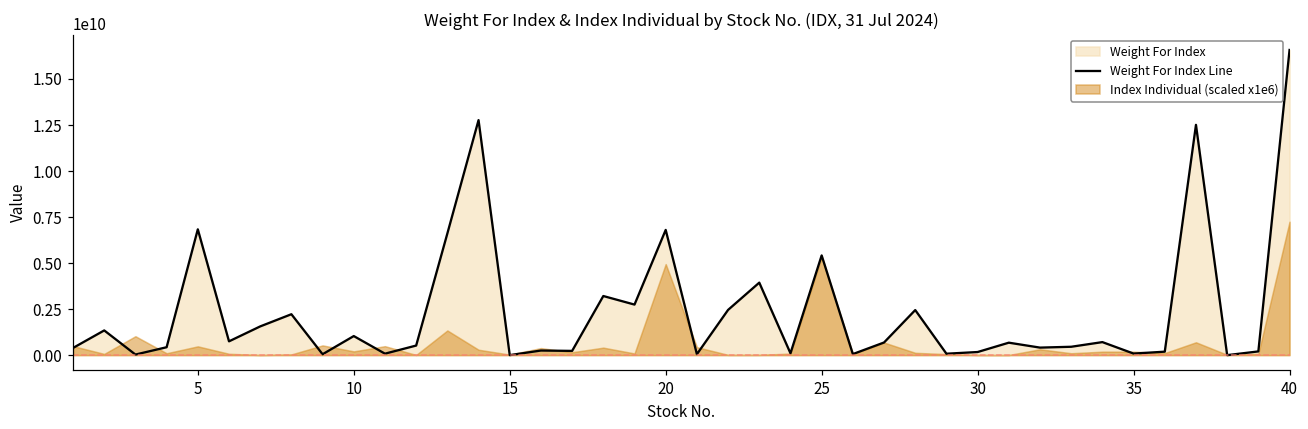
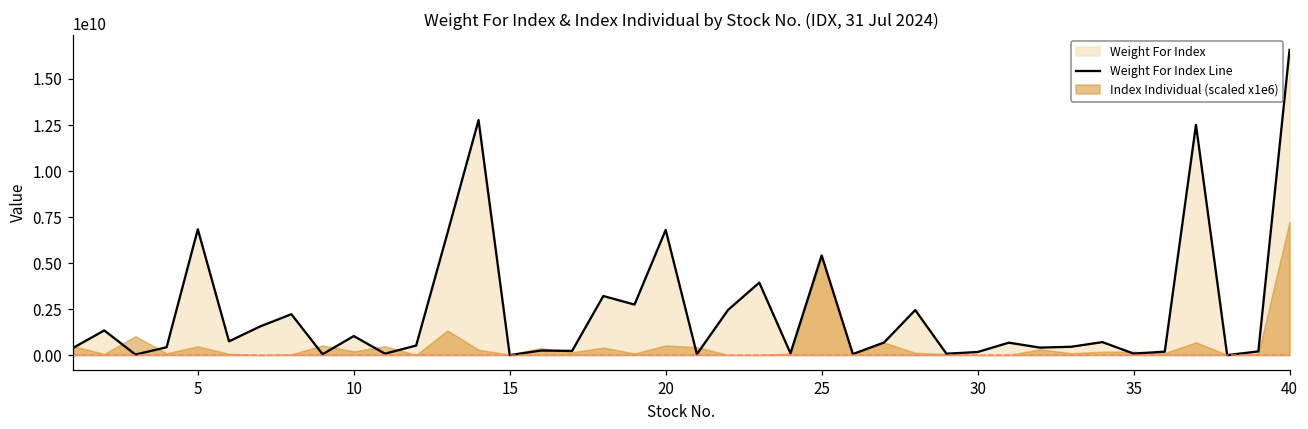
Index Individual (scaled x1e6), 20: 4900000000 -> 500000000
